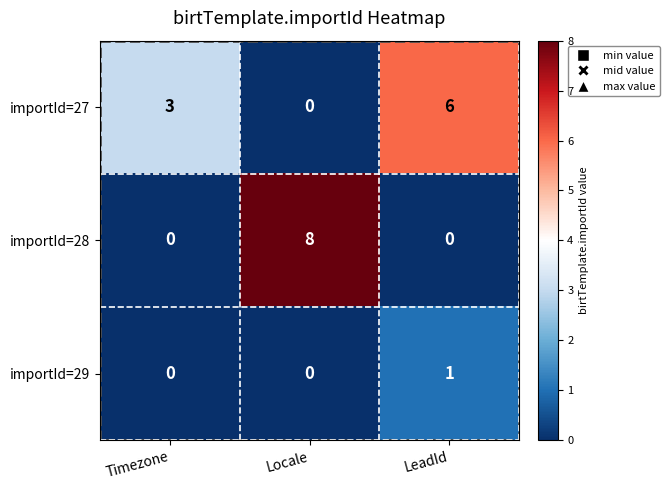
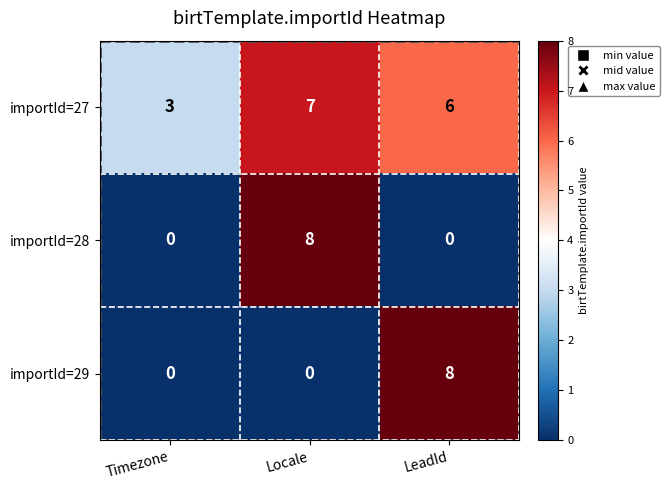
importId=27, Locale: 0 -> 7
importId=29, LeadId: 1 -> 8
